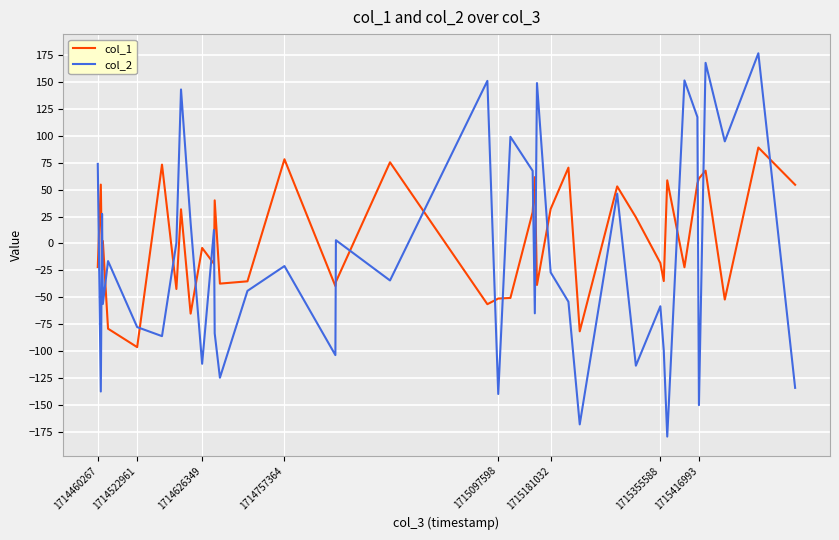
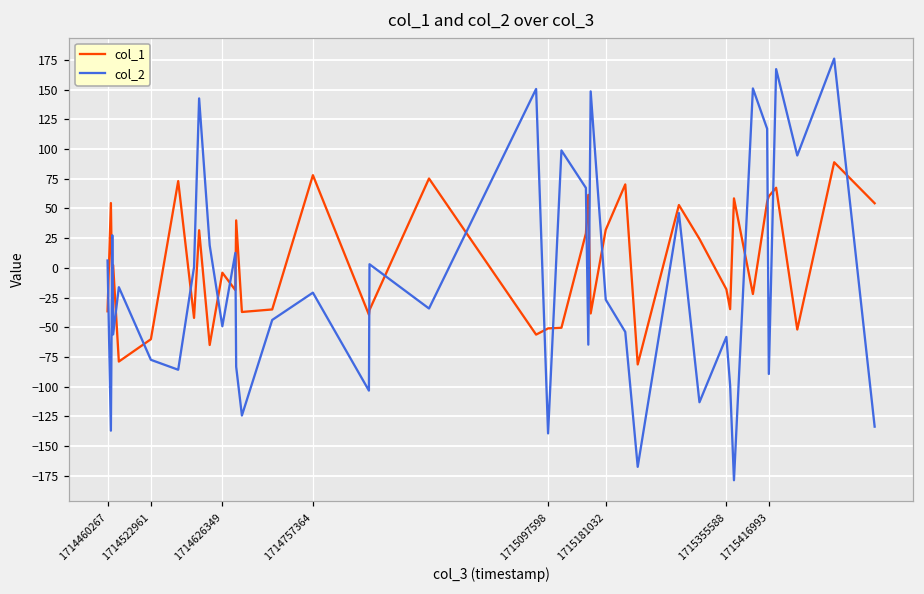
col_1, 1714460267: -22 -> -37
col_2, 1714460267: 74 -> 6
col_1, 1714522961: -96 -> -60
col_2, 1714626349: -111 -> -49
col_2, 1715416993: -150 -> -89
